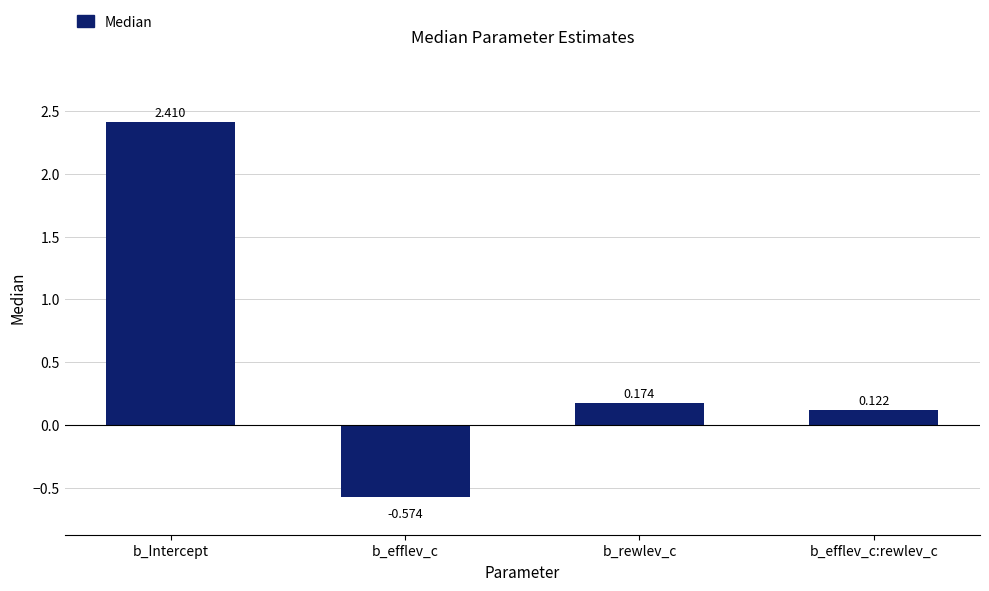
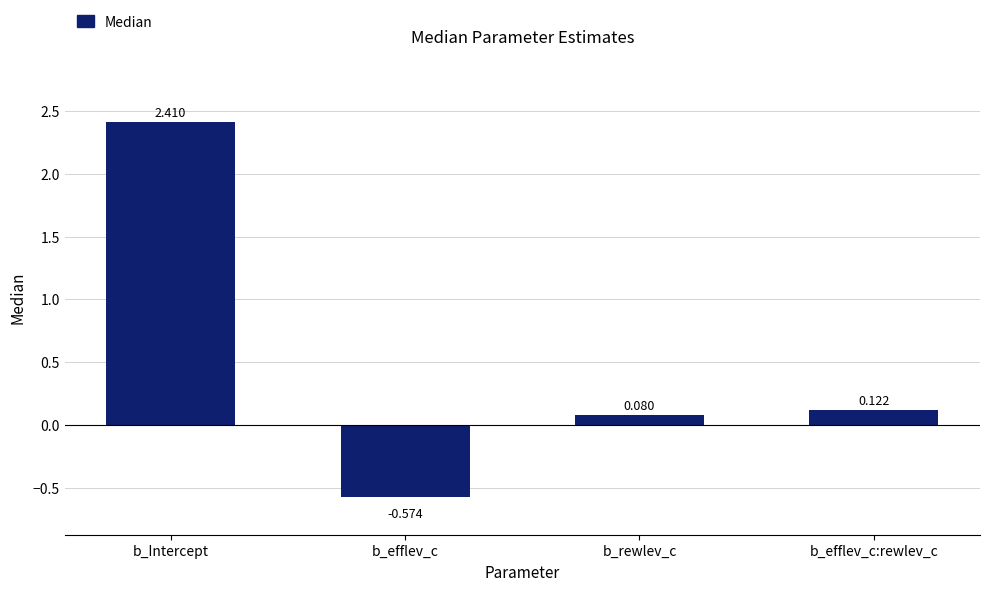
b_rewlev_c: 0.174 -> 0.080
